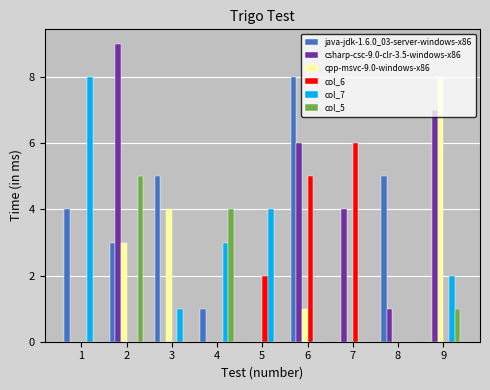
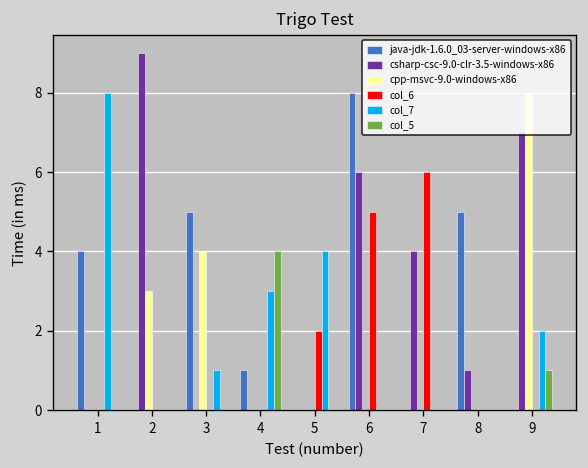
java-jdk-1.6.0_03-server-windows-x86, 2: 3 -> 0
col_5, 2: 5 -> 0
cpp-msvc-9.0-windows-x86, 6: 1 -> 0
